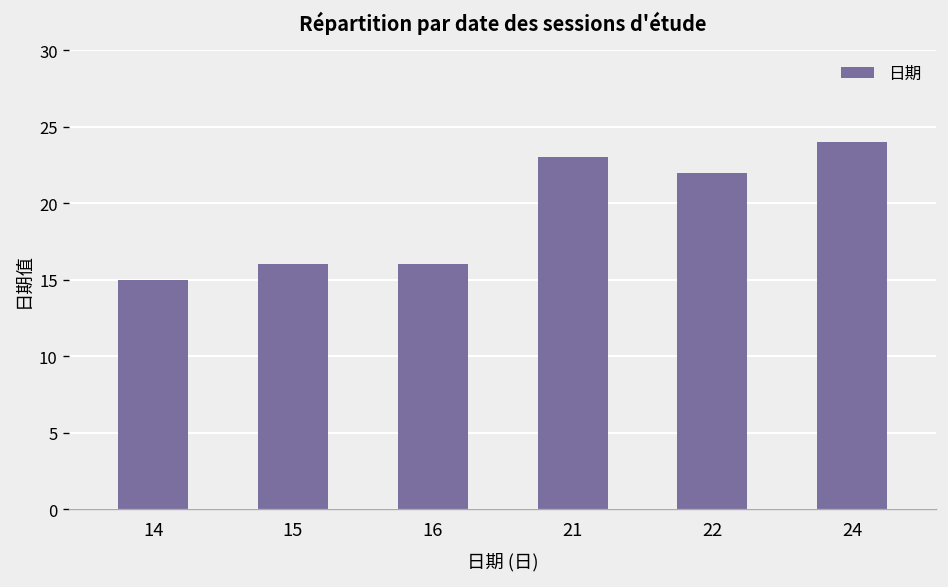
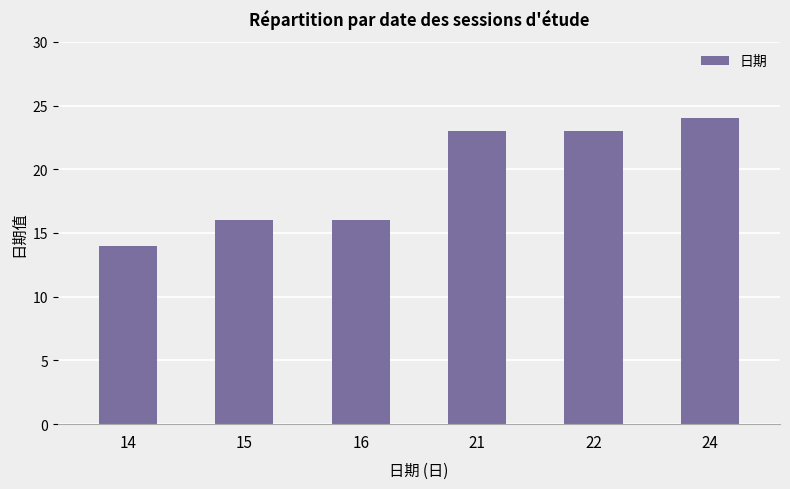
14: 15 -> 14
22: 22 -> 23
